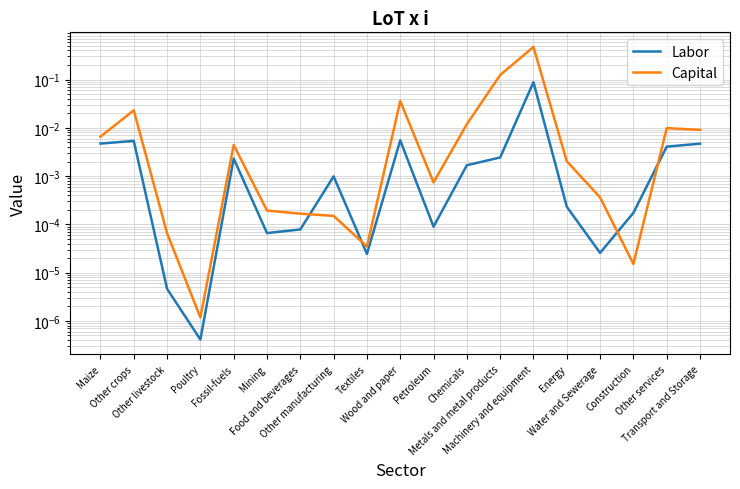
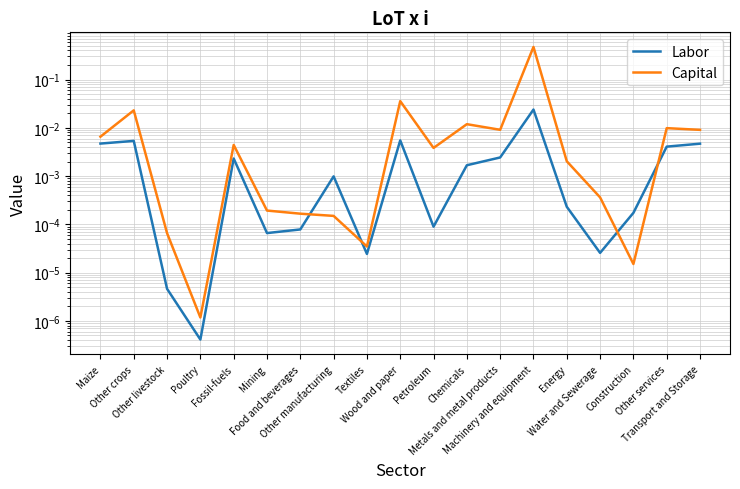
Capital, Petroleum: 0.0007 -> 0.004
Capital, Metals and metal products: 0.12 -> 0.009
Labor, Machinery and equipment: 0.09 -> 0.02
